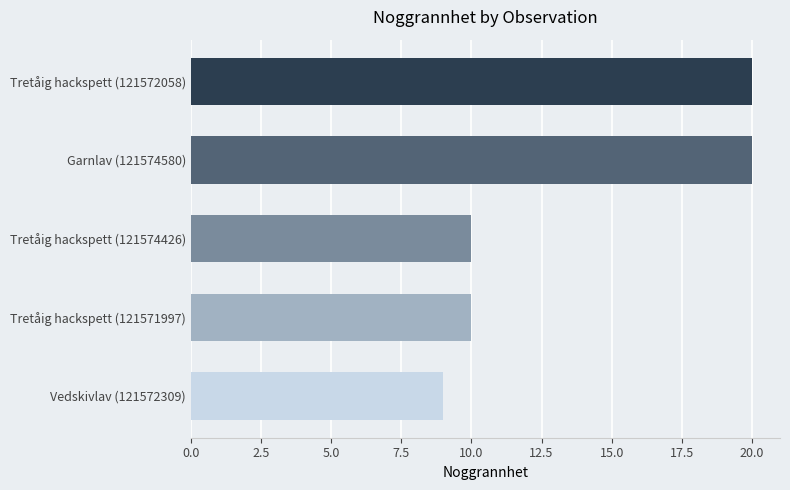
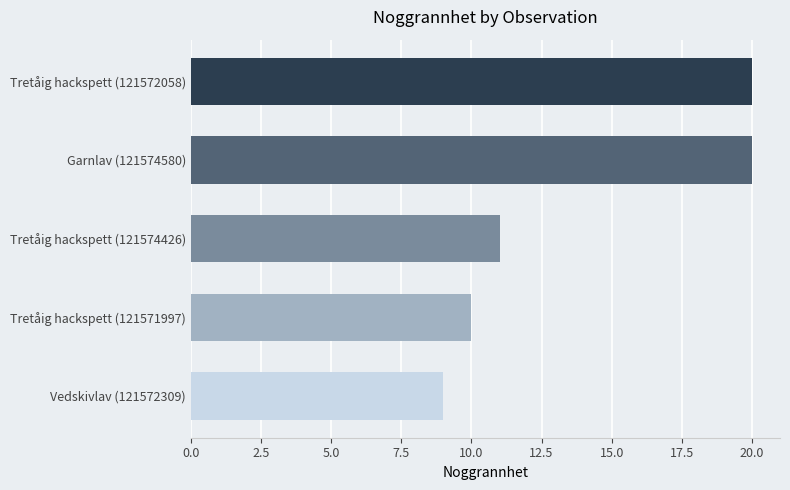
Tretåig hackspett (121574426): 10 -> 11
